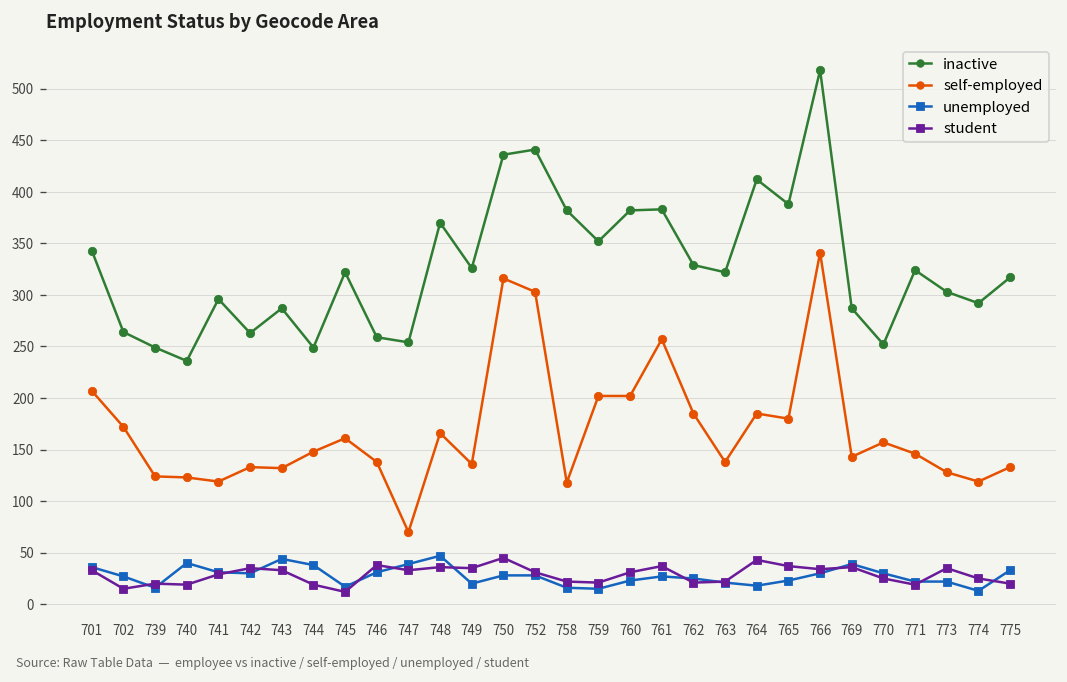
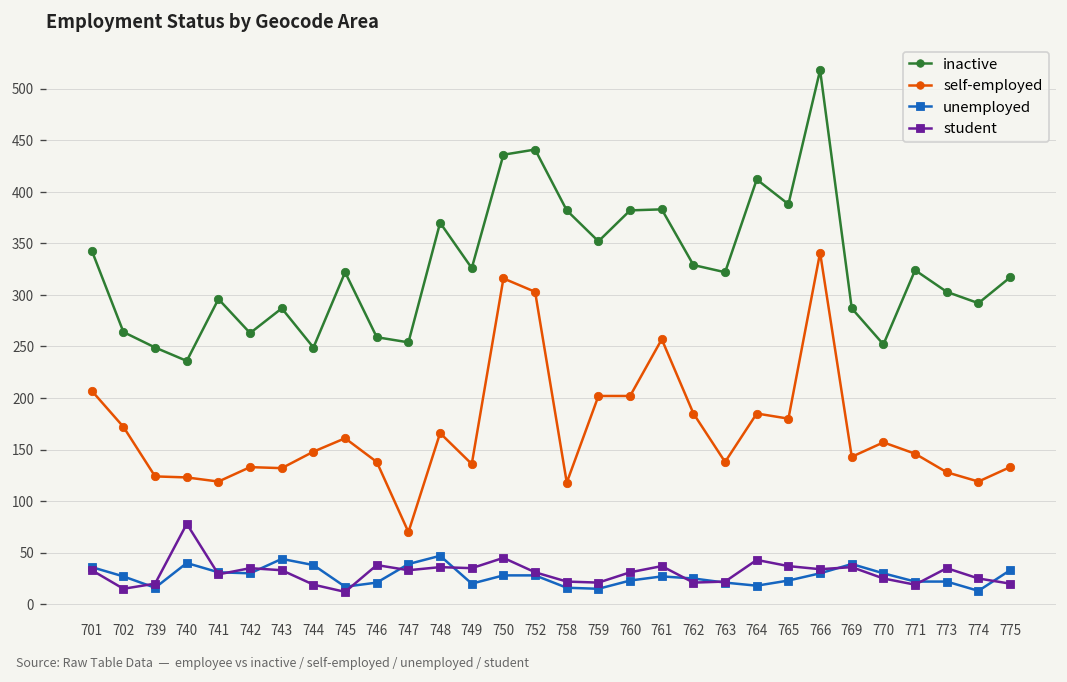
student, 740: 20 -> 80
unemployed, 746: 30 -> 20
